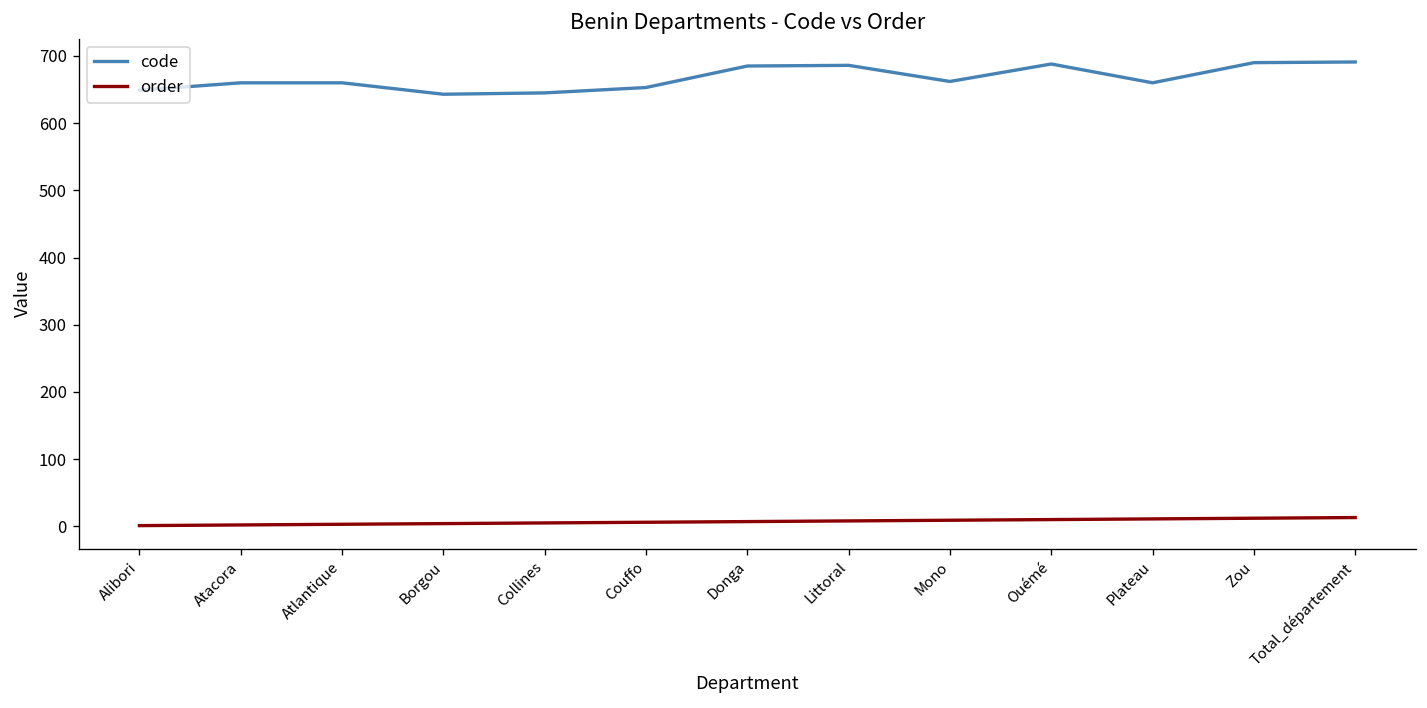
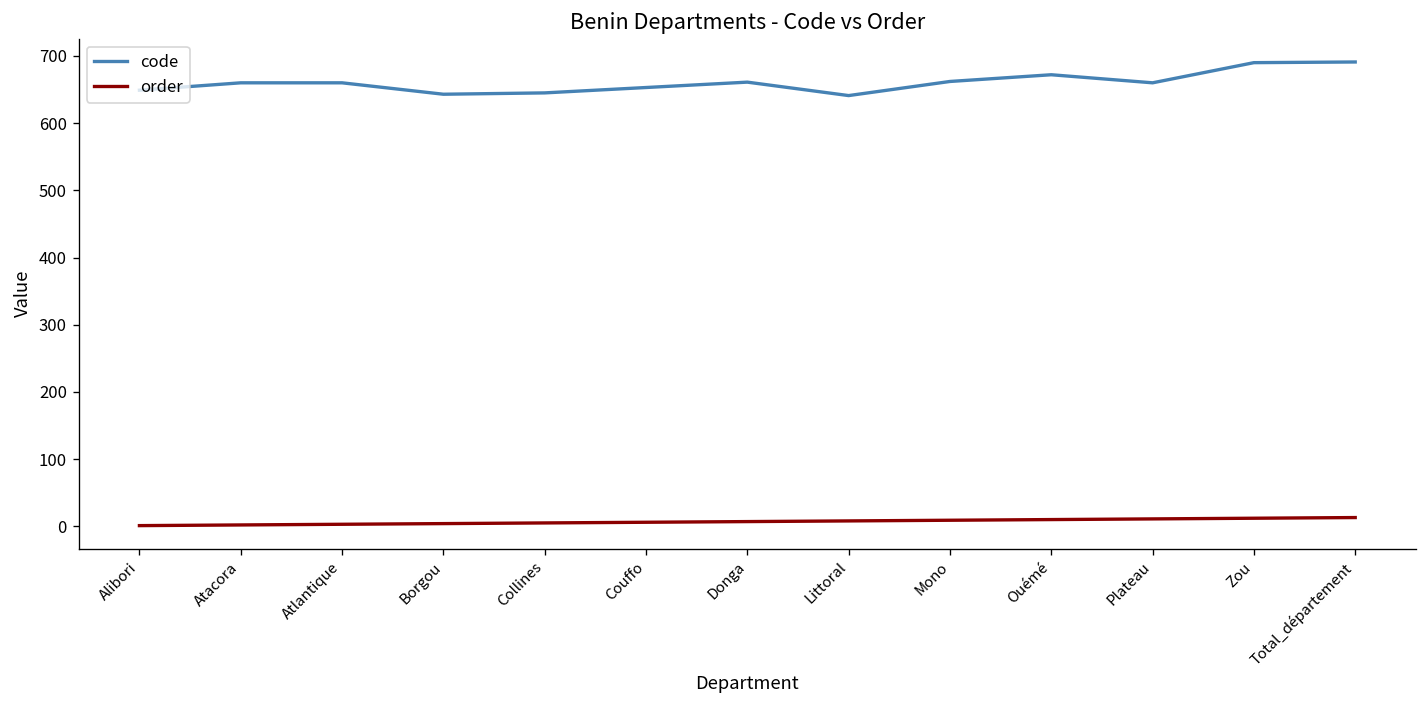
code, Donga: 690 -> 660
code, Littoral: 690 -> 640
code, Ouémé: 690 -> 670
